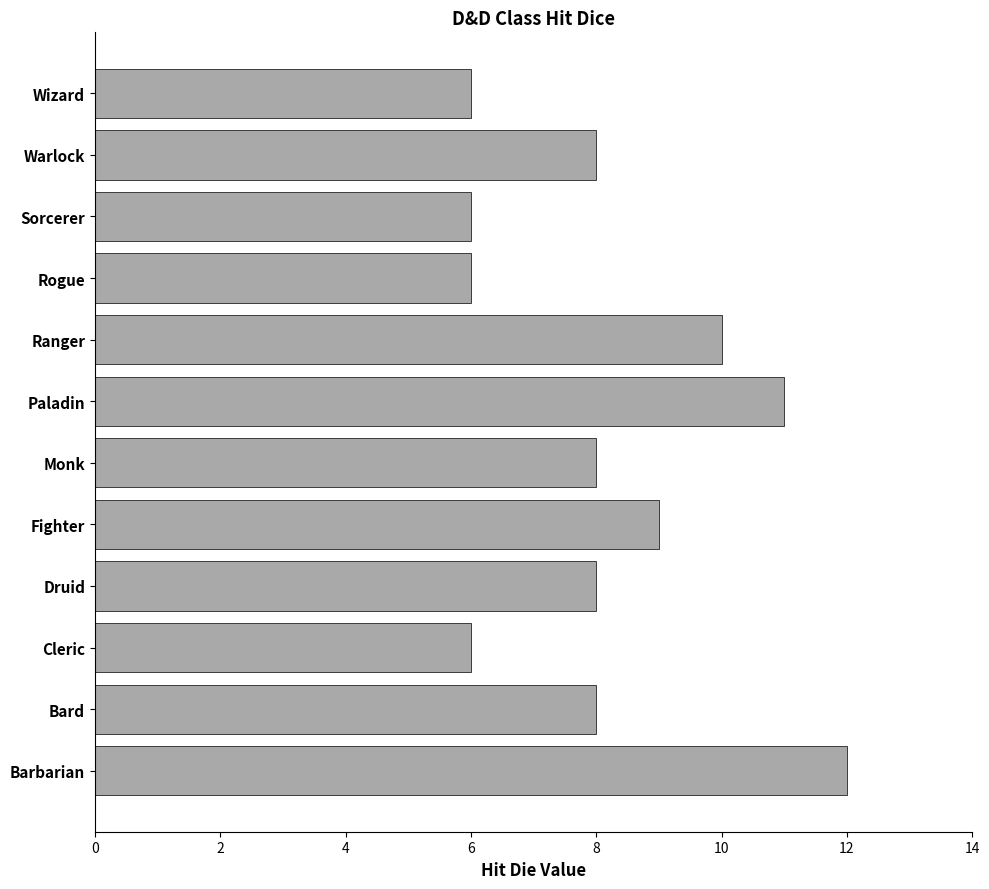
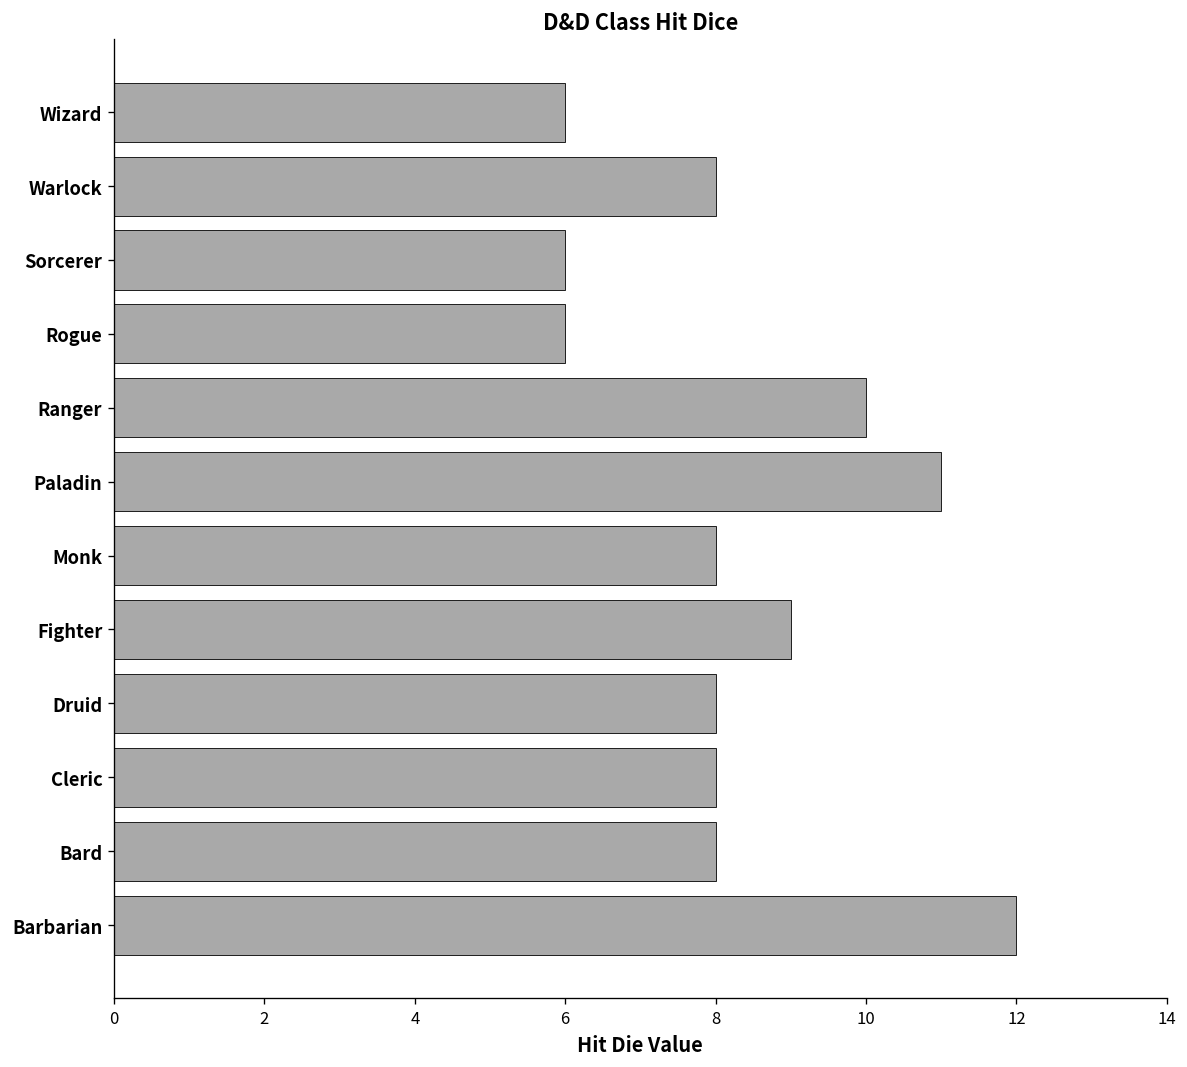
Cleric: 6 -> 8
